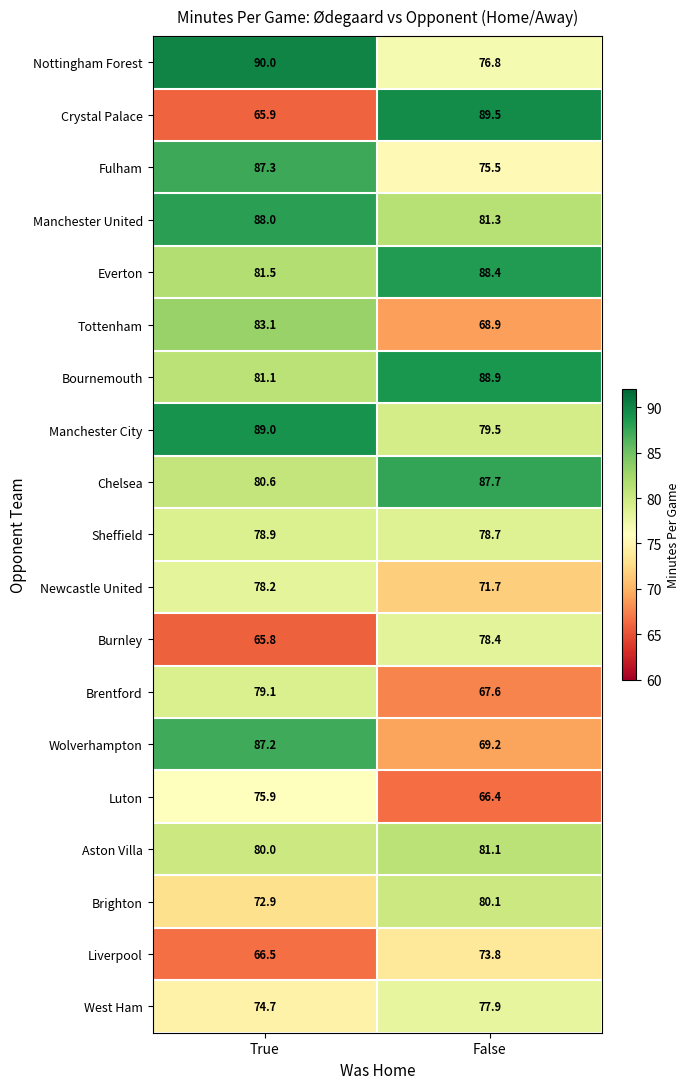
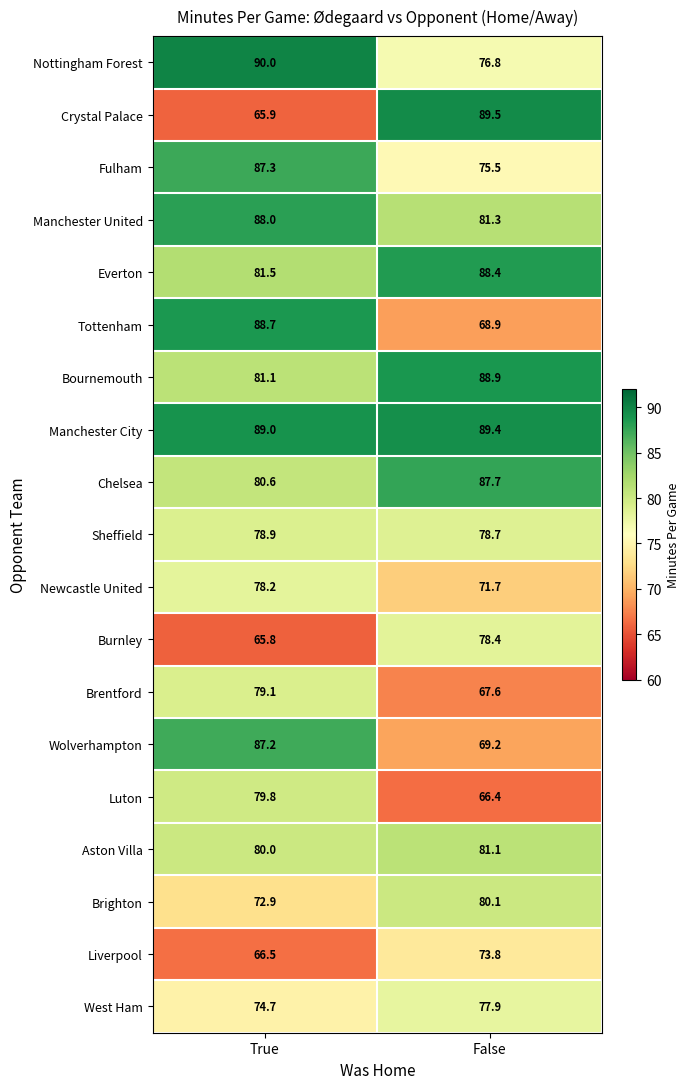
Tottenham, True: 83.1 -> 88.7
Manchester City, False: 79.5 -> 89.4
Luton, True: 75.9 -> 79.8
